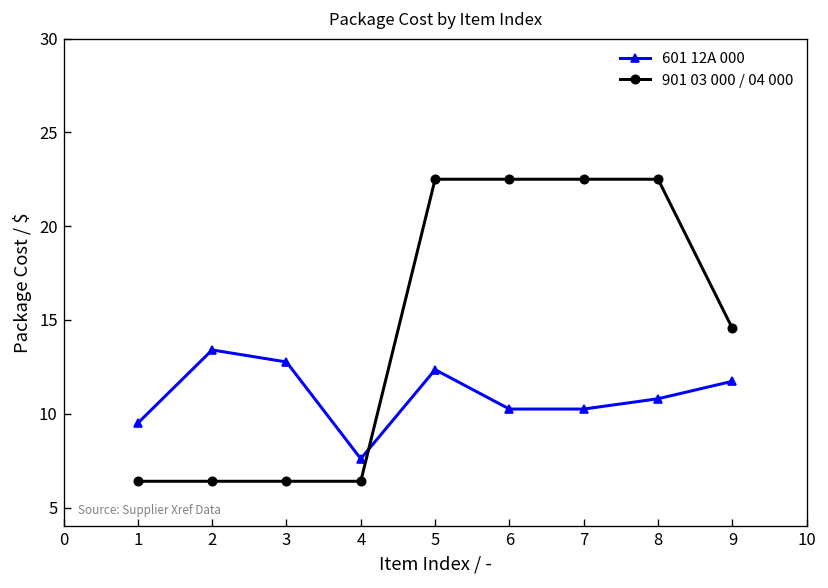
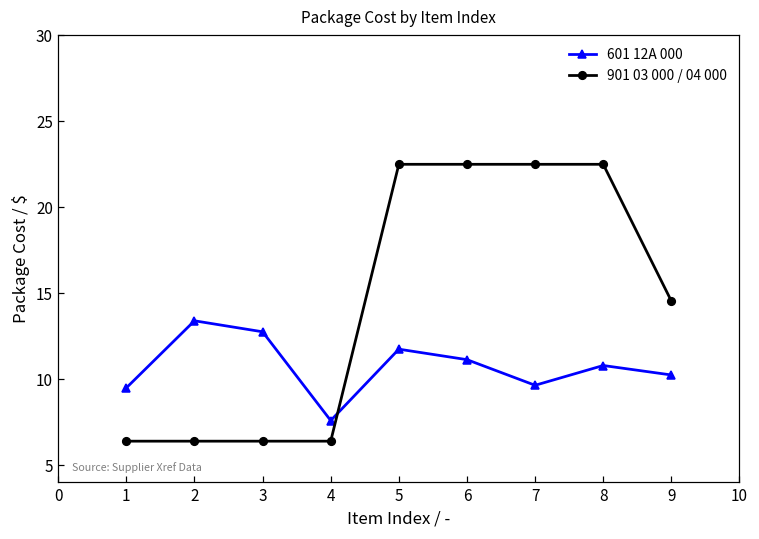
601 12A 000, 5: 12.4 -> 11.8
601 12A 000, 6: 10.3 -> 11.1
601 12A 000, 7: 10.3 -> 9.7
601 12A 000, 9: 11.7 -> 10.3
